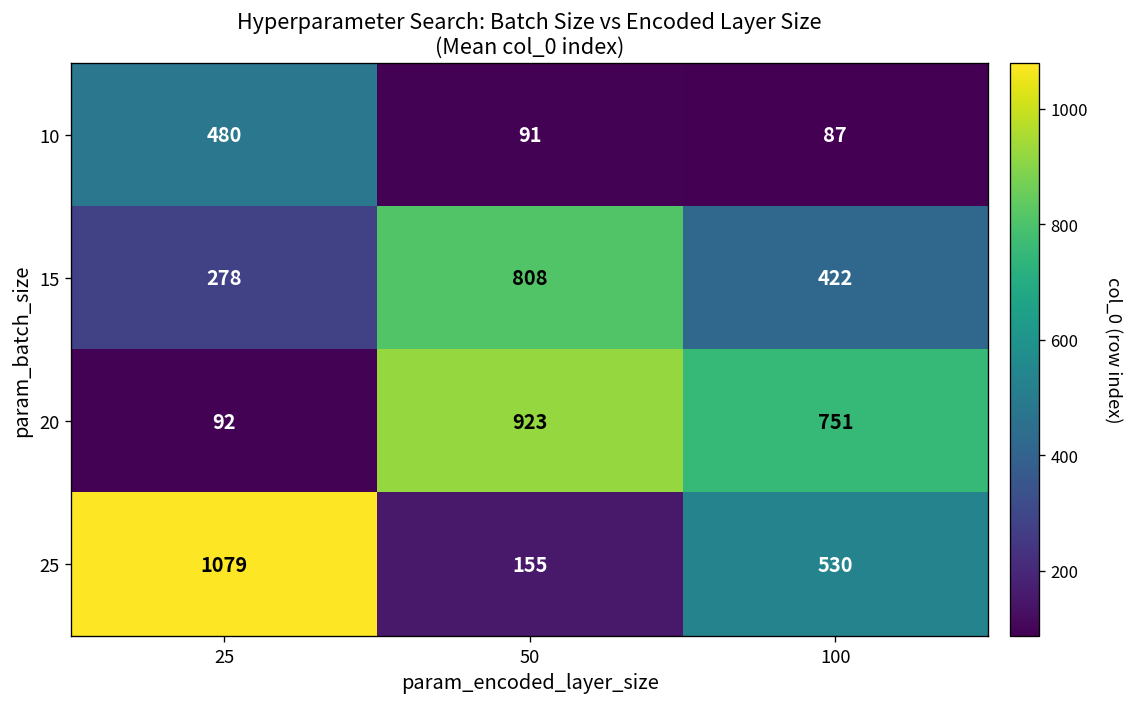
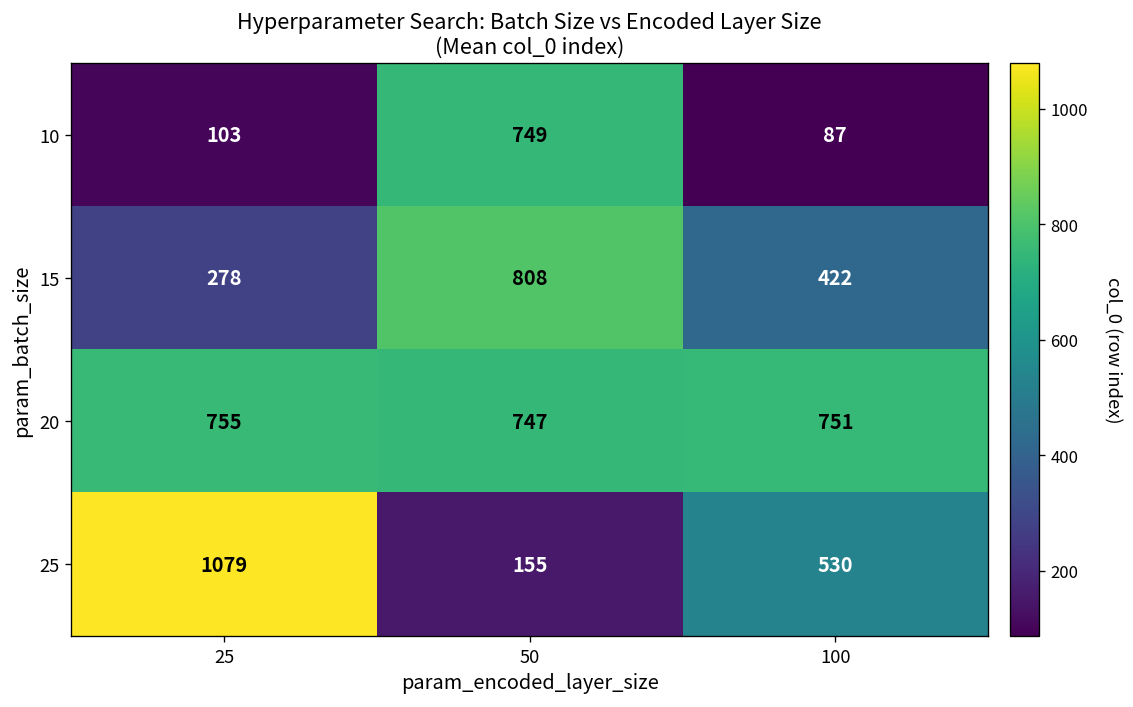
10, 25: 480 -> 103
10, 50: 91 -> 749
20, 25: 92 -> 755
20, 50: 923 -> 747
